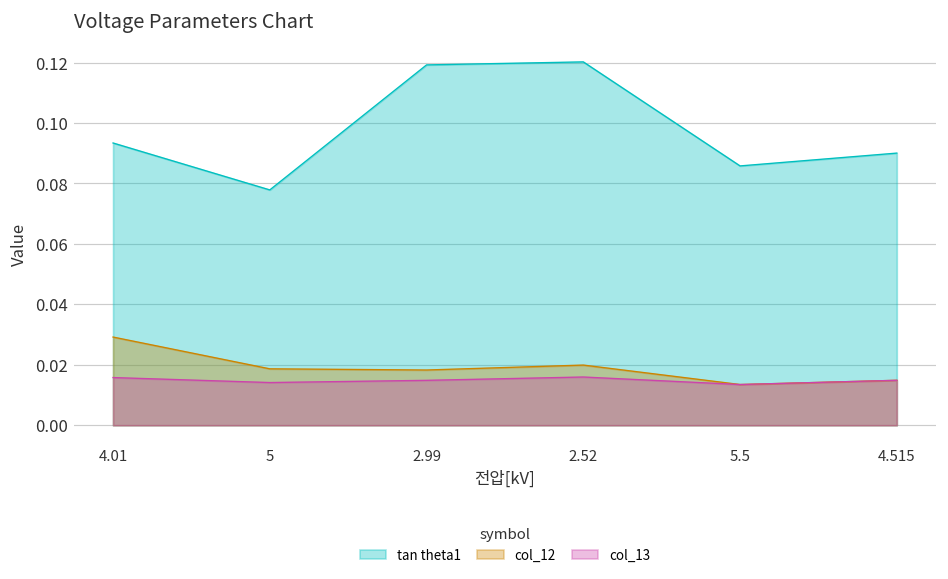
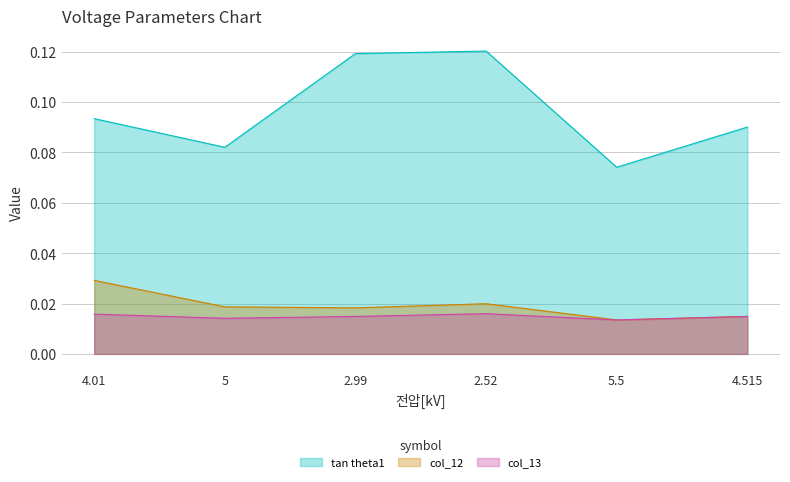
tan theta1, 5: 0.078 -> 0.082
tan theta1, 5.5: 0.086 -> 0.074
